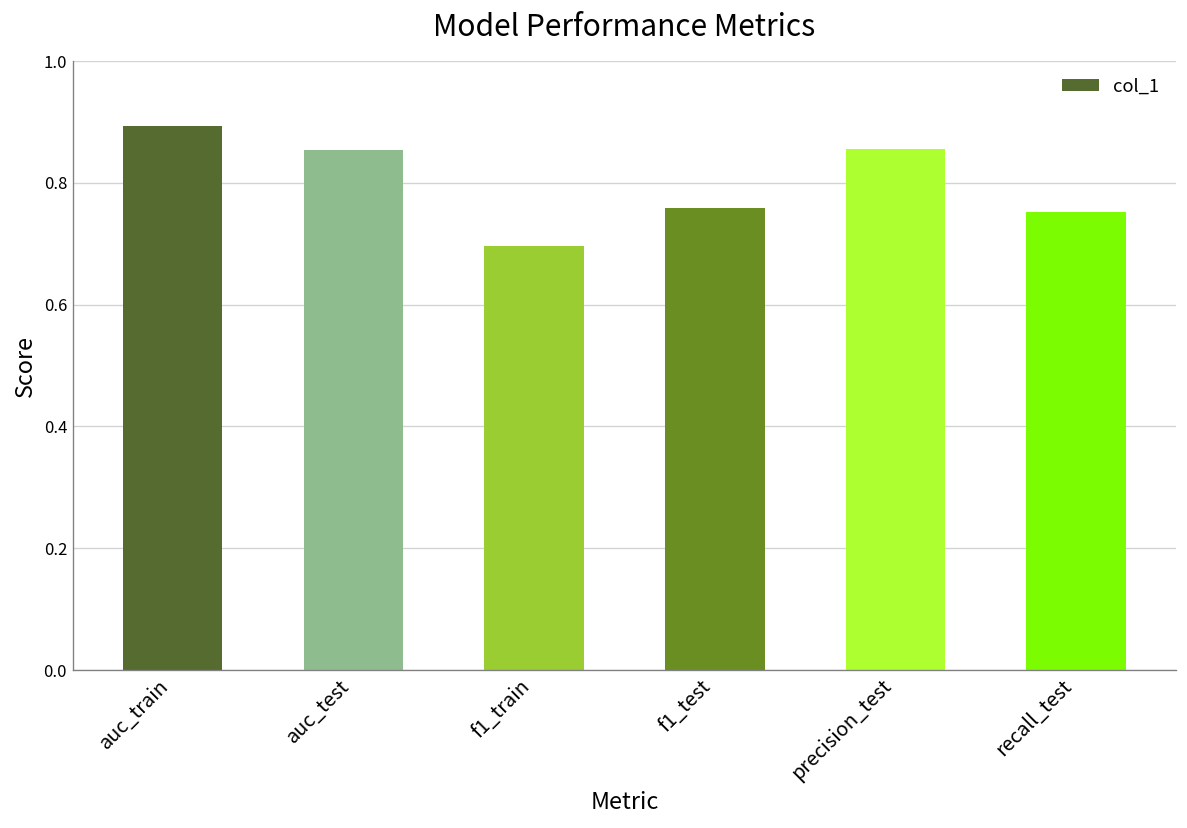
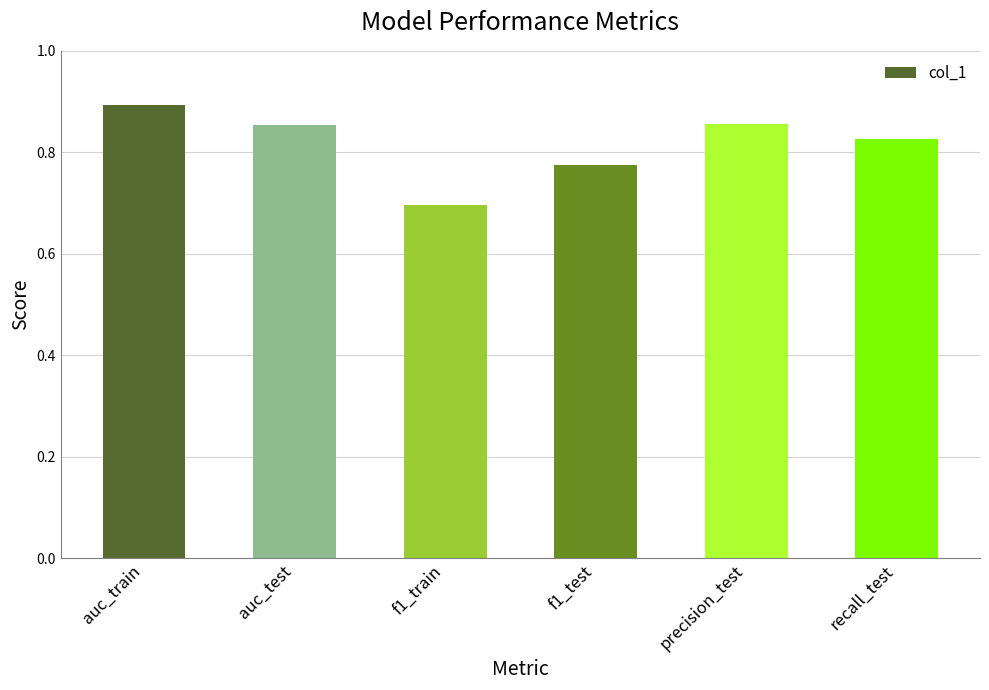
f1_test: 0.76 -> 0.78
recall_test: 0.75 -> 0.83
